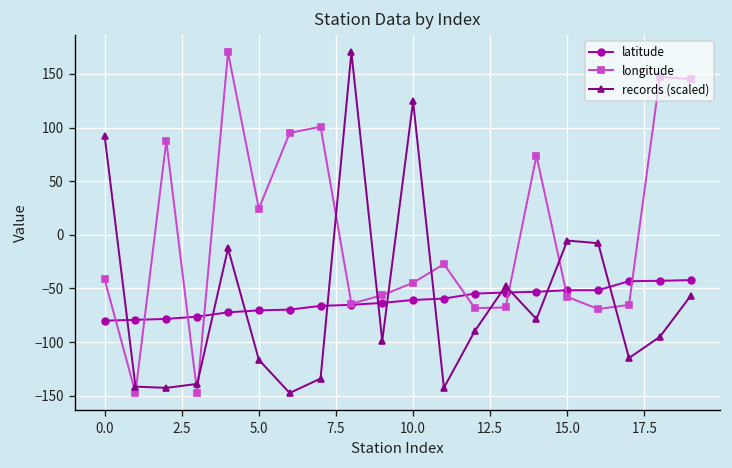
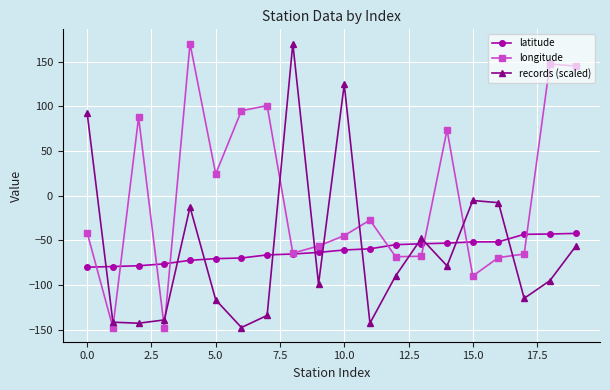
longitude, 15.0: -60 -> -90
